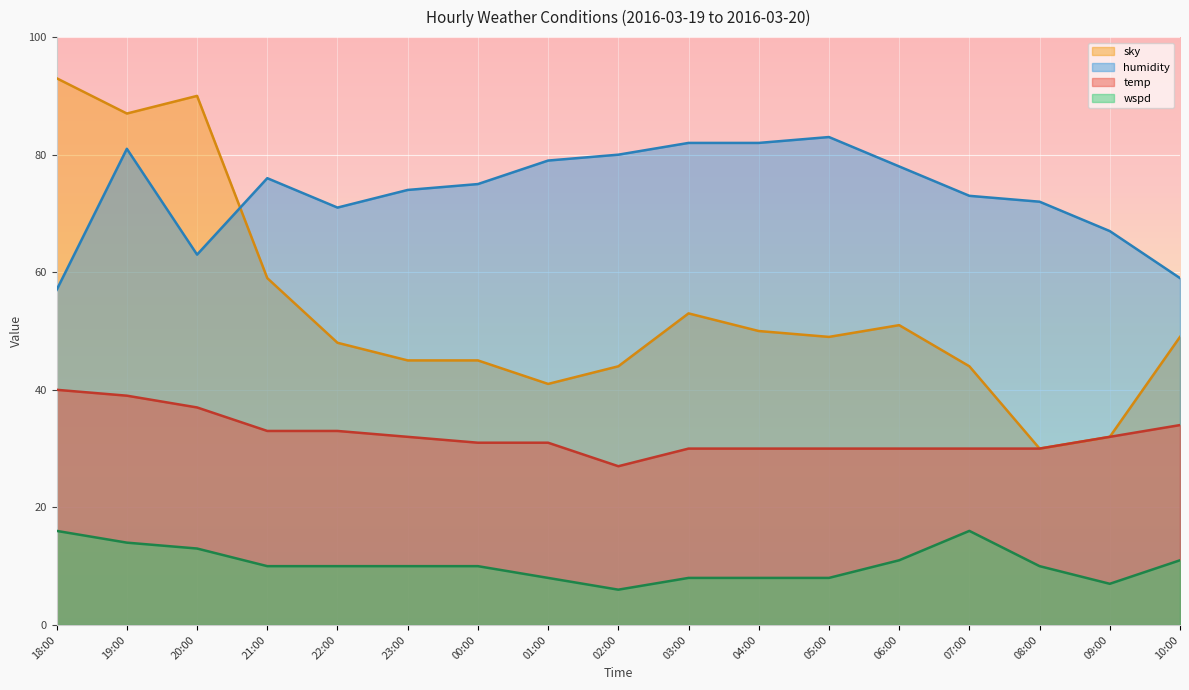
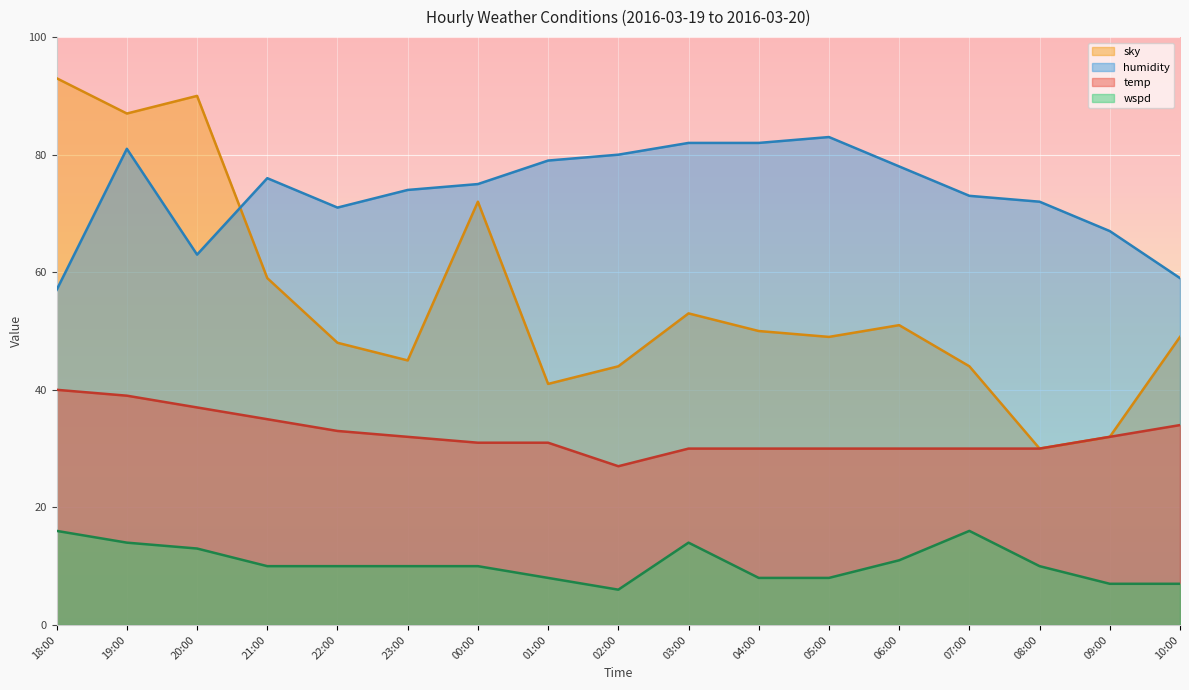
temp, 21:00: 33 -> 35
sky, 00:00: 45 -> 72
wspd, 03:00: 8 -> 14
wspd, 10:00: 11 -> 7
